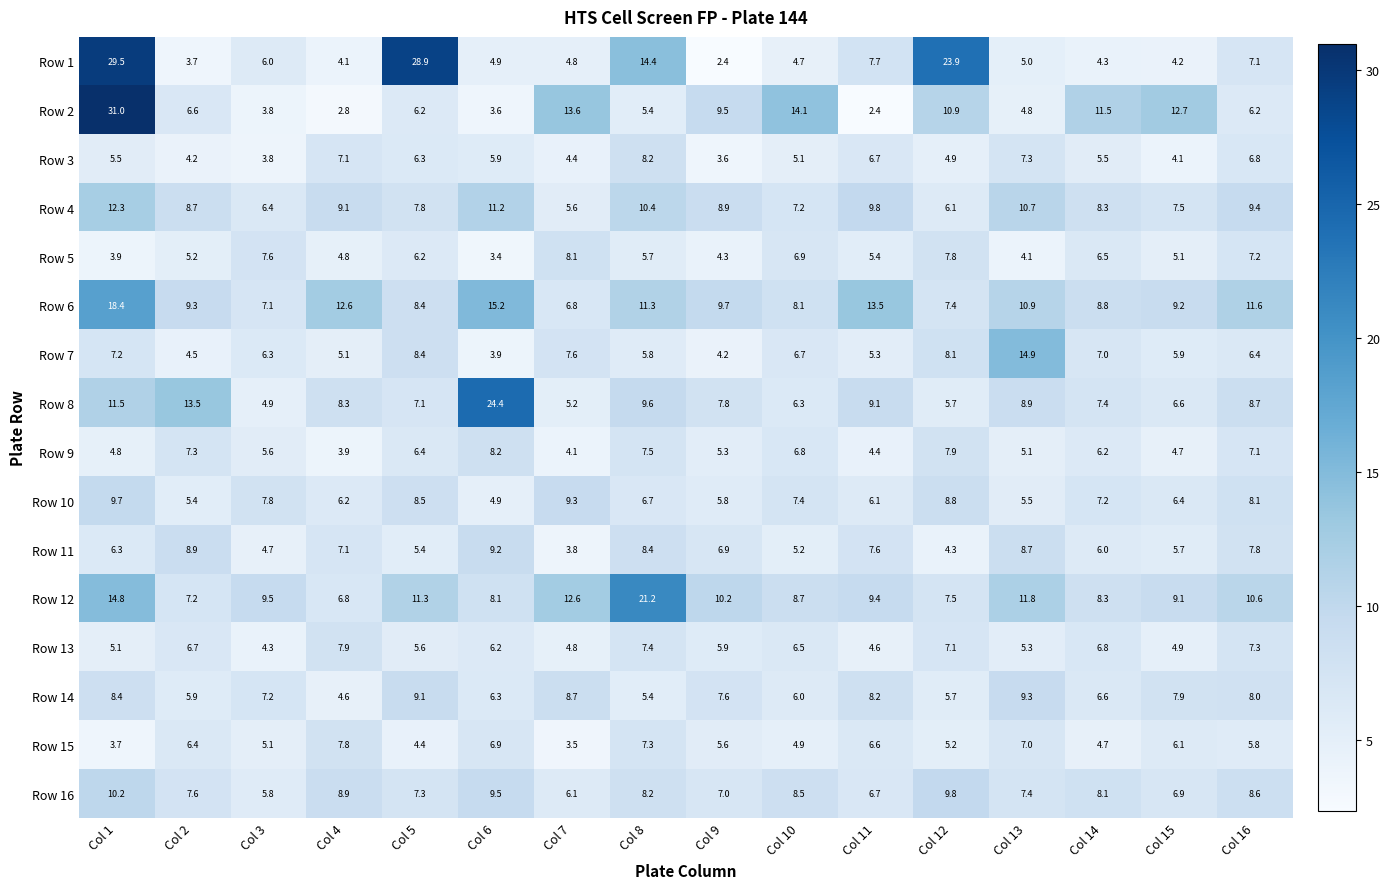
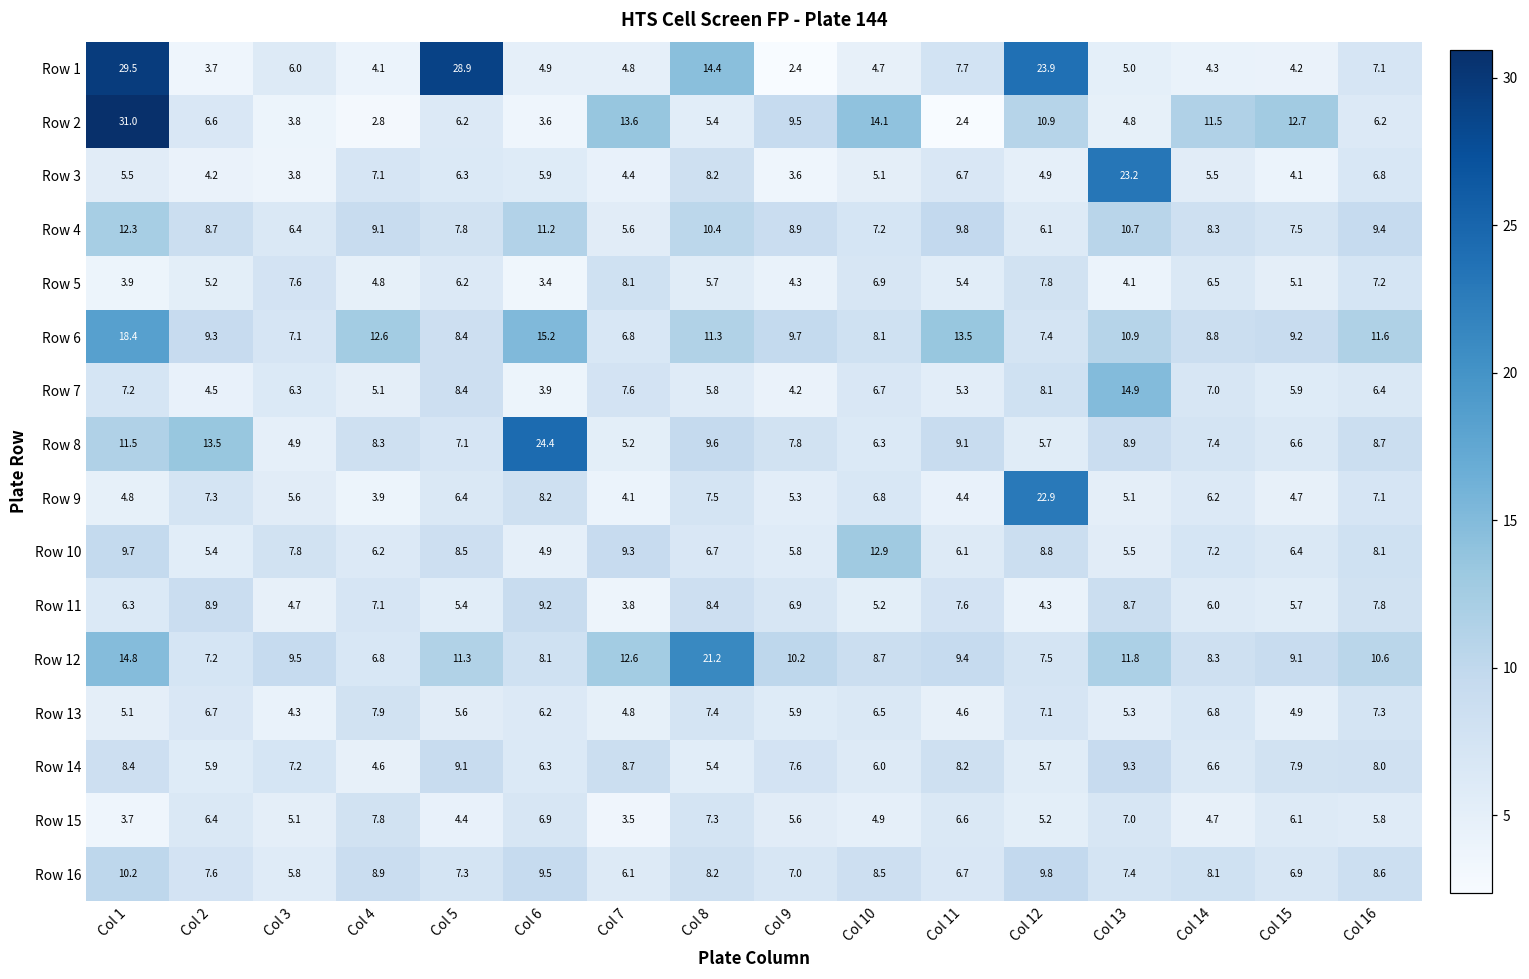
Row 3, Col 13: 7.3 -> 23.2
Row 9, Col 12: 7.9 -> 22.9
Row 10, Col 10: 7.4 -> 12.9
